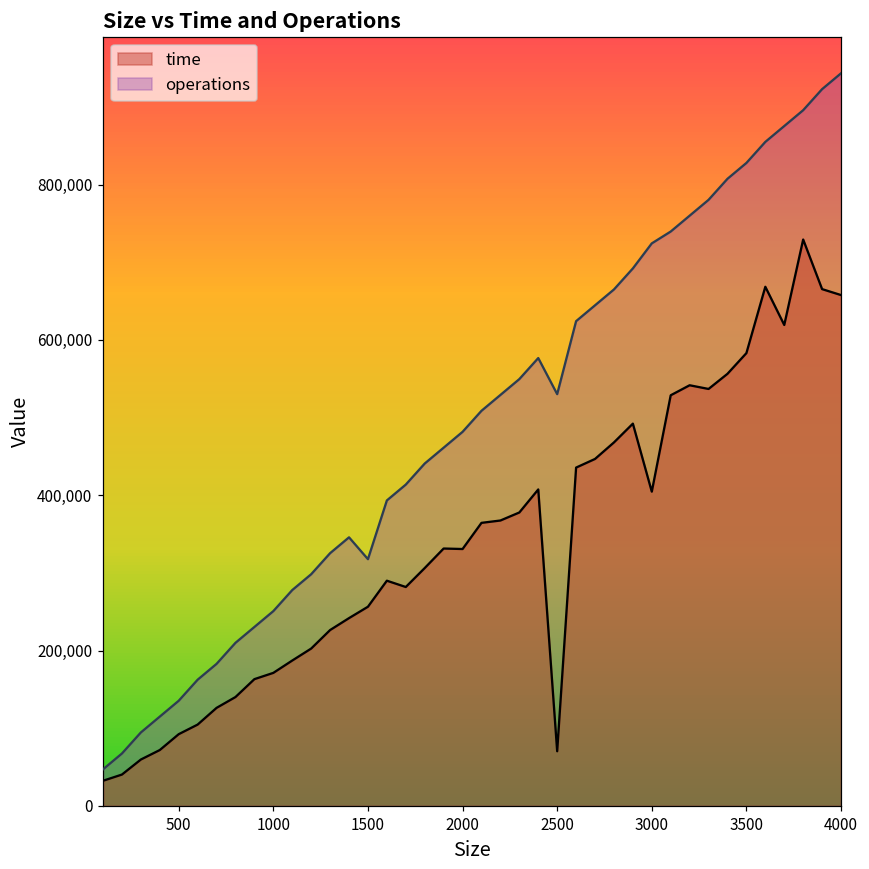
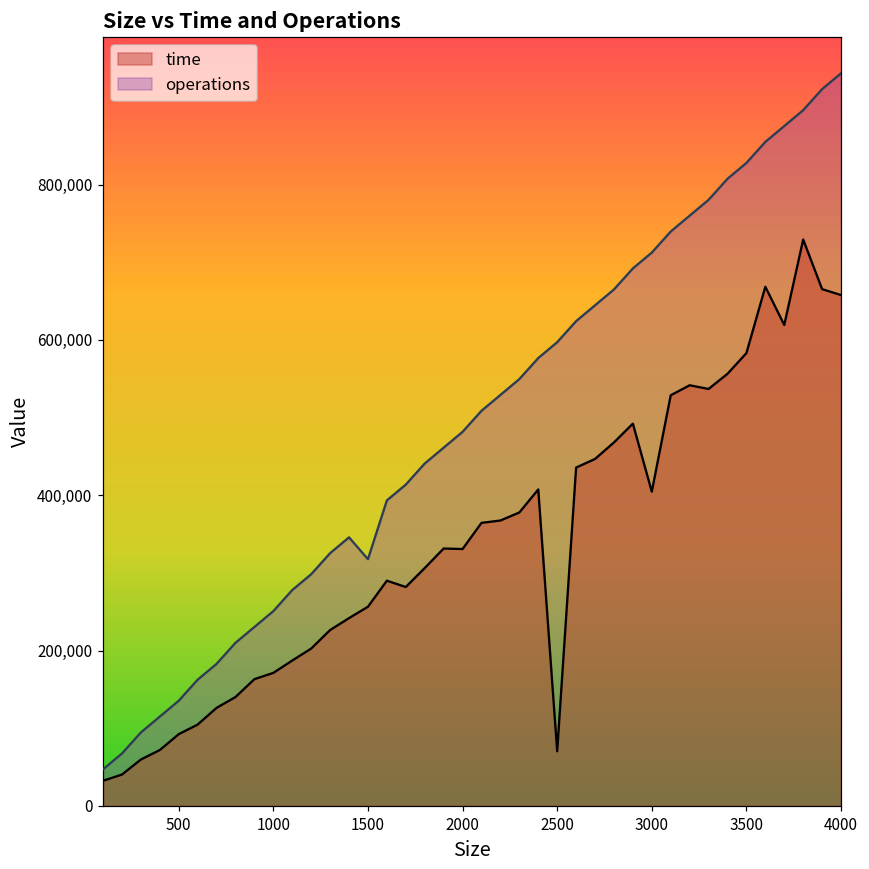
operations, 2500: 530,000 -> 600,000
operations, 3000: 720,000 -> 710,000
